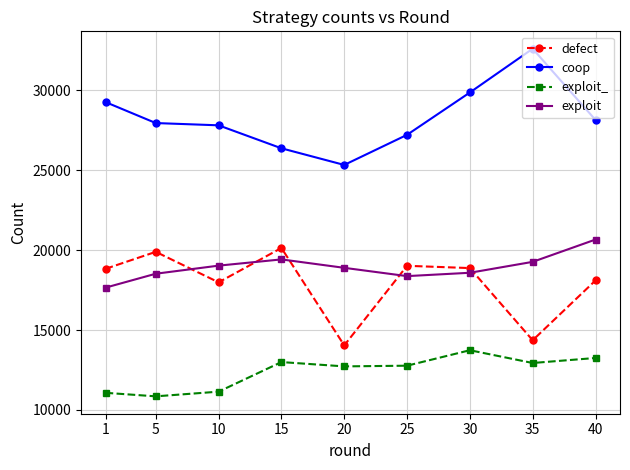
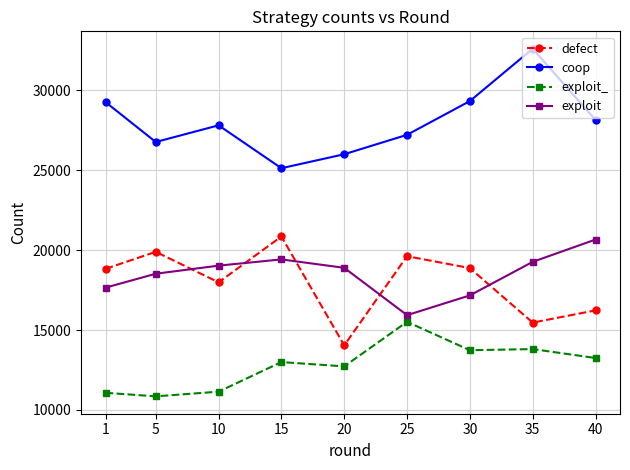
coop, 5: 28000 -> 26800
defect, 15: 20100 -> 20900
coop, 15: 26400 -> 25100
coop, 20: 25300 -> 26000
defect, 25: 19000 -> 19600
exploit_, 25: 12800 -> 15500
exploit, 25: 18400 -> 15900
coop, 30: 29900 -> 29300
exploit, 30: 18600 -> 17200
defect, 35: 14400 -> 15500
exploit_, 35: 12900 -> 13800
defect, 40: 18100 -> 16200
